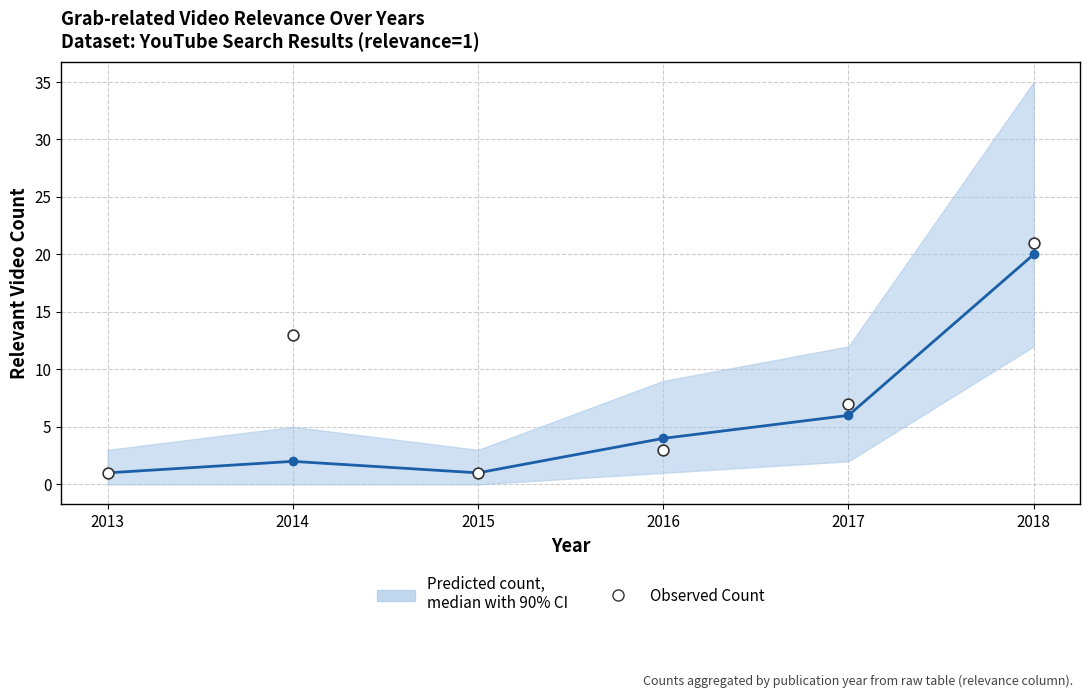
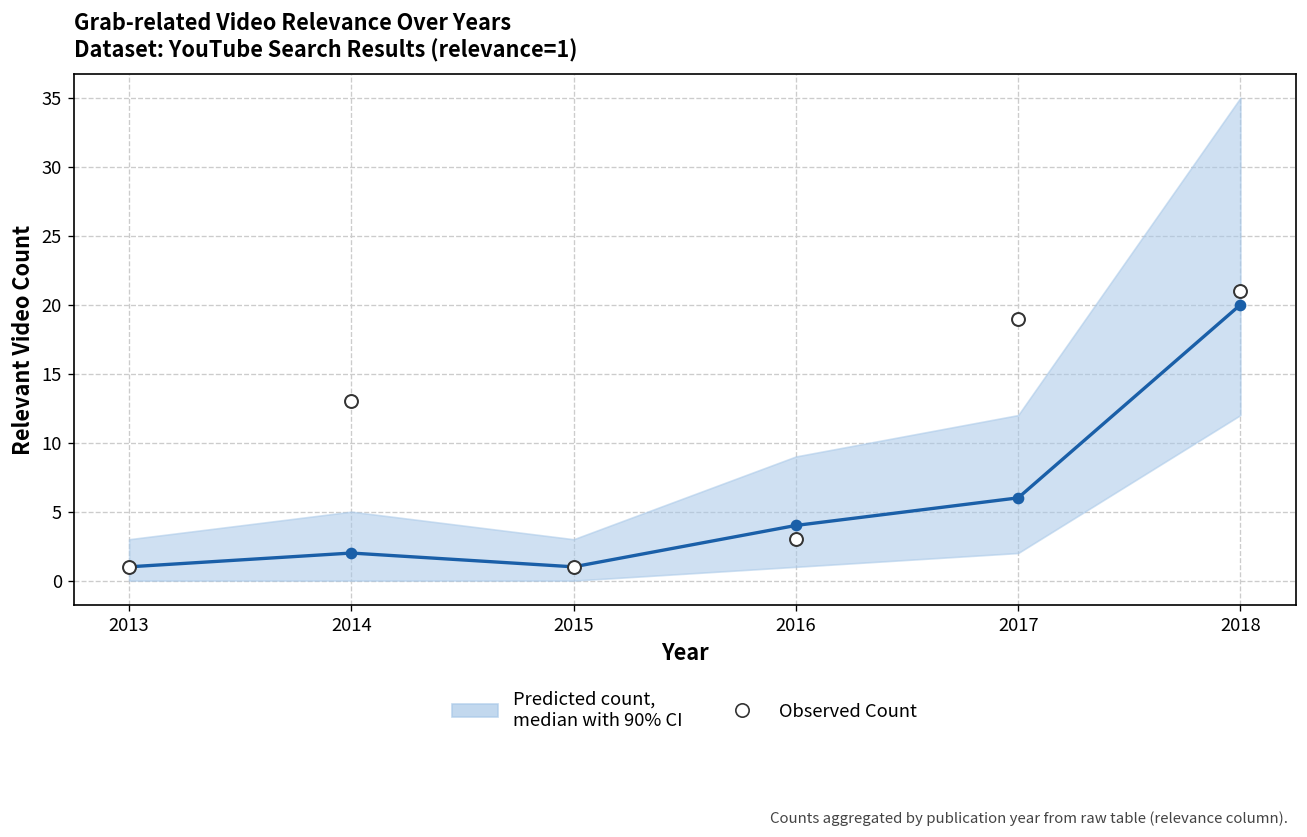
Observed Count, 2017: 7 -> 19
